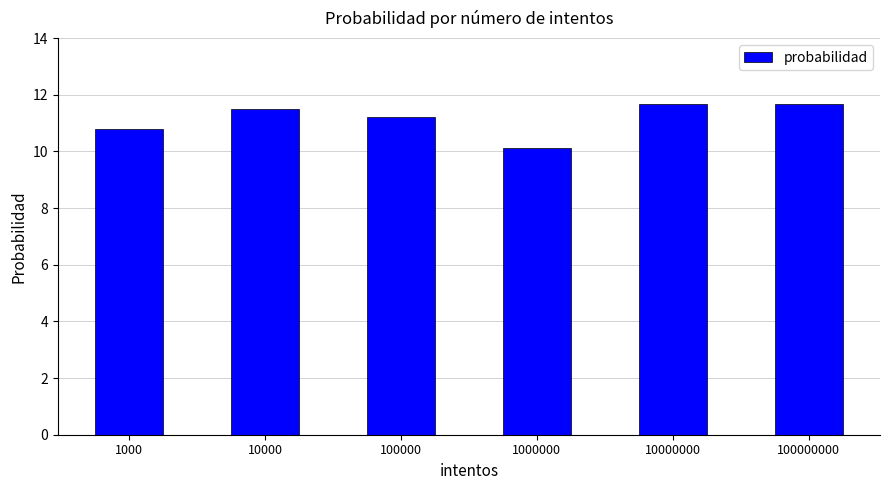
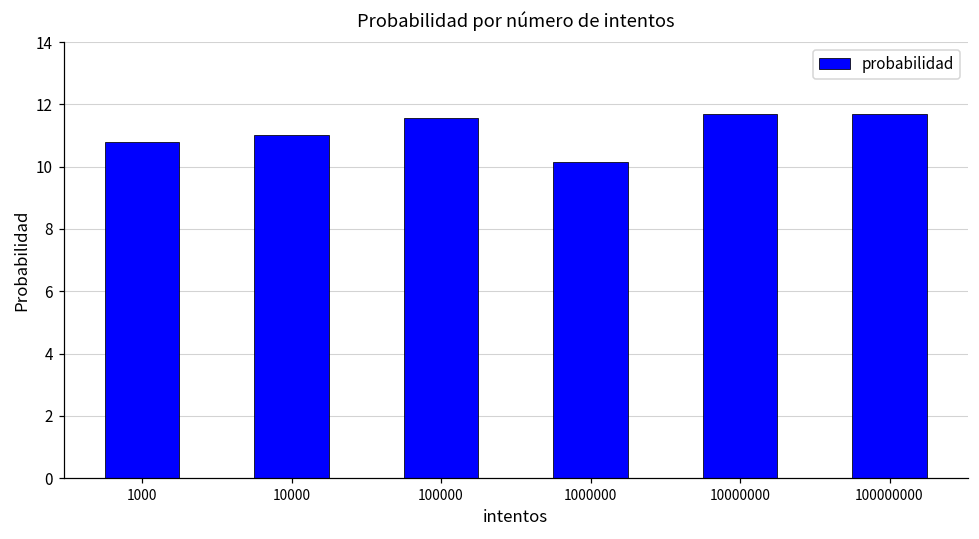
10000: 11.5 -> 11.0
100000: 11.2 -> 11.6
